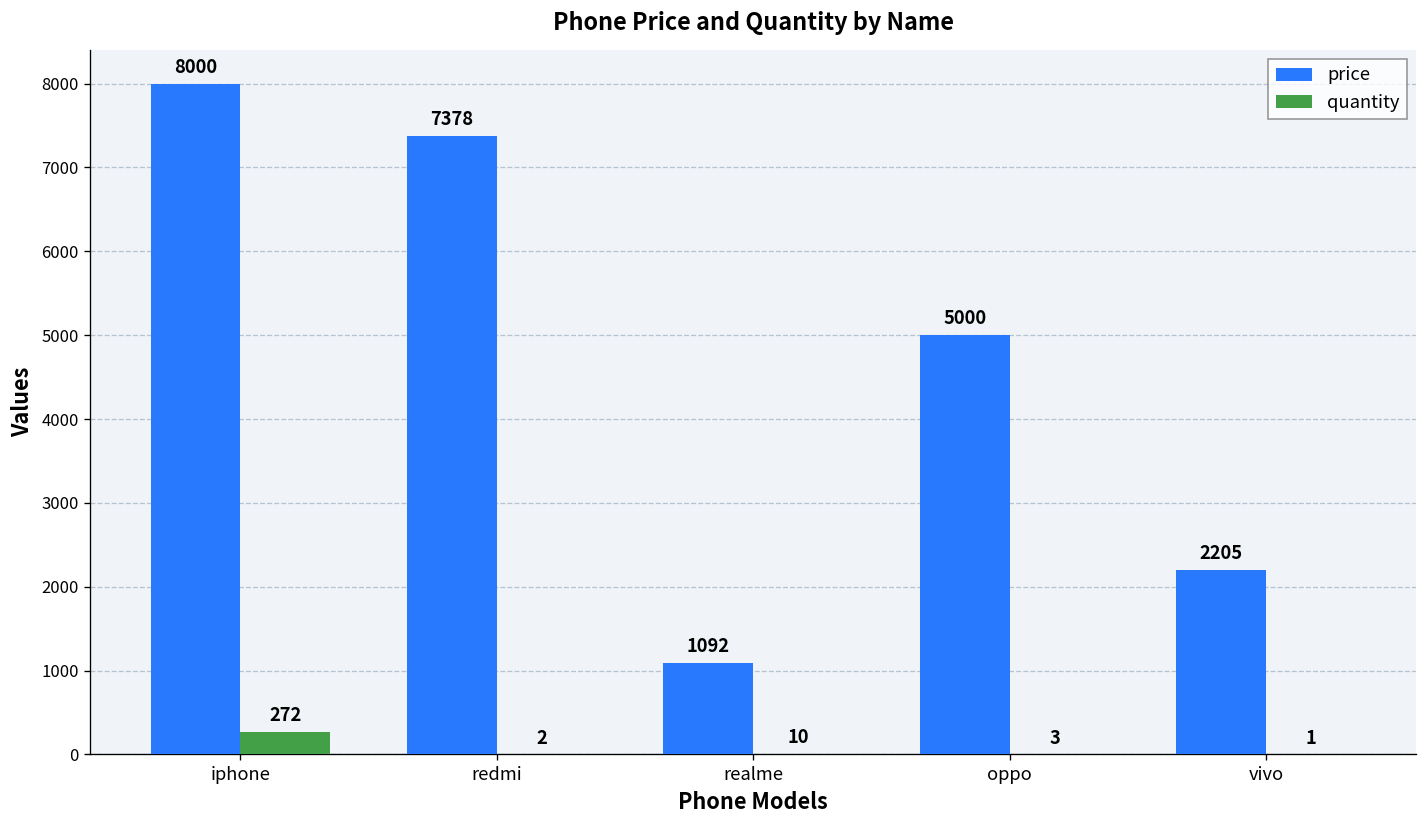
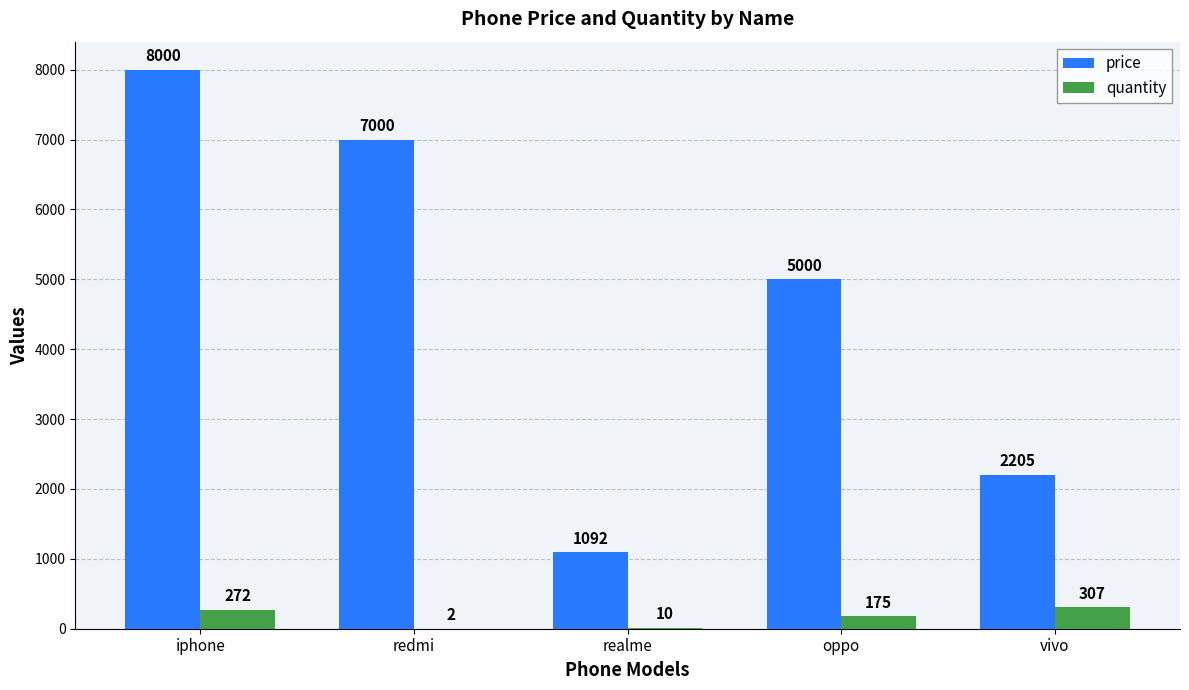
price, redmi: 7378 -> 7000
quantity, oppo: 3 -> 175
quantity, vivo: 1 -> 307
